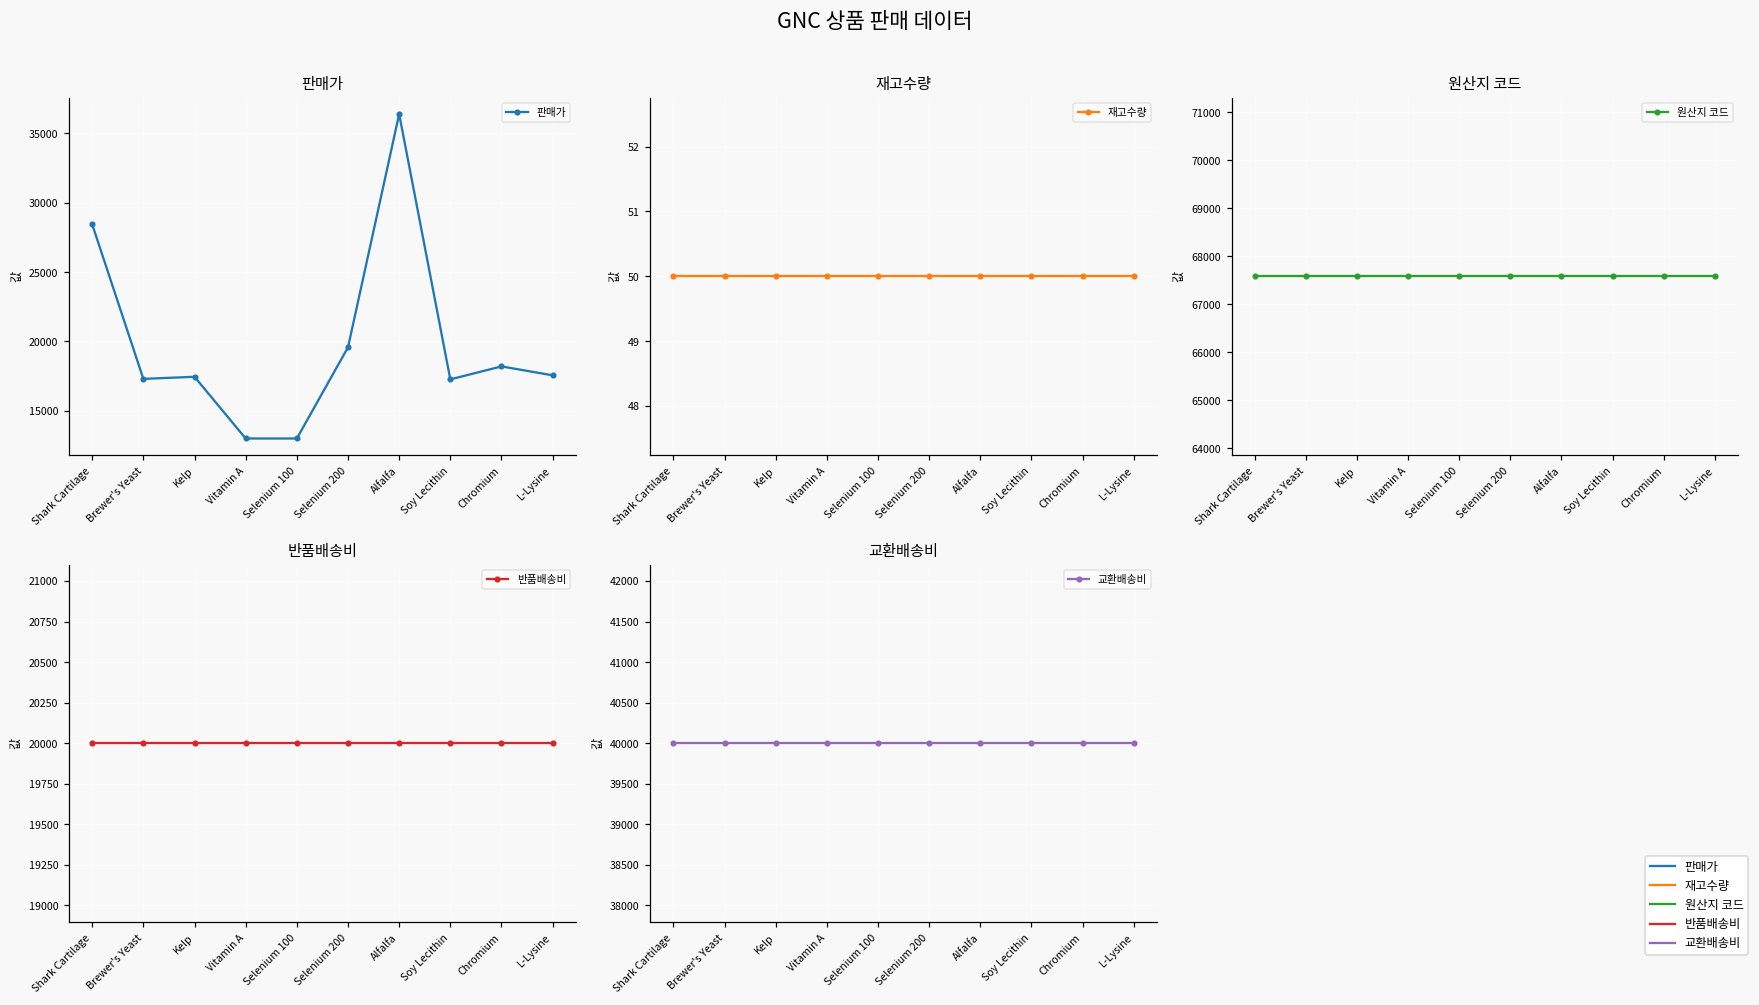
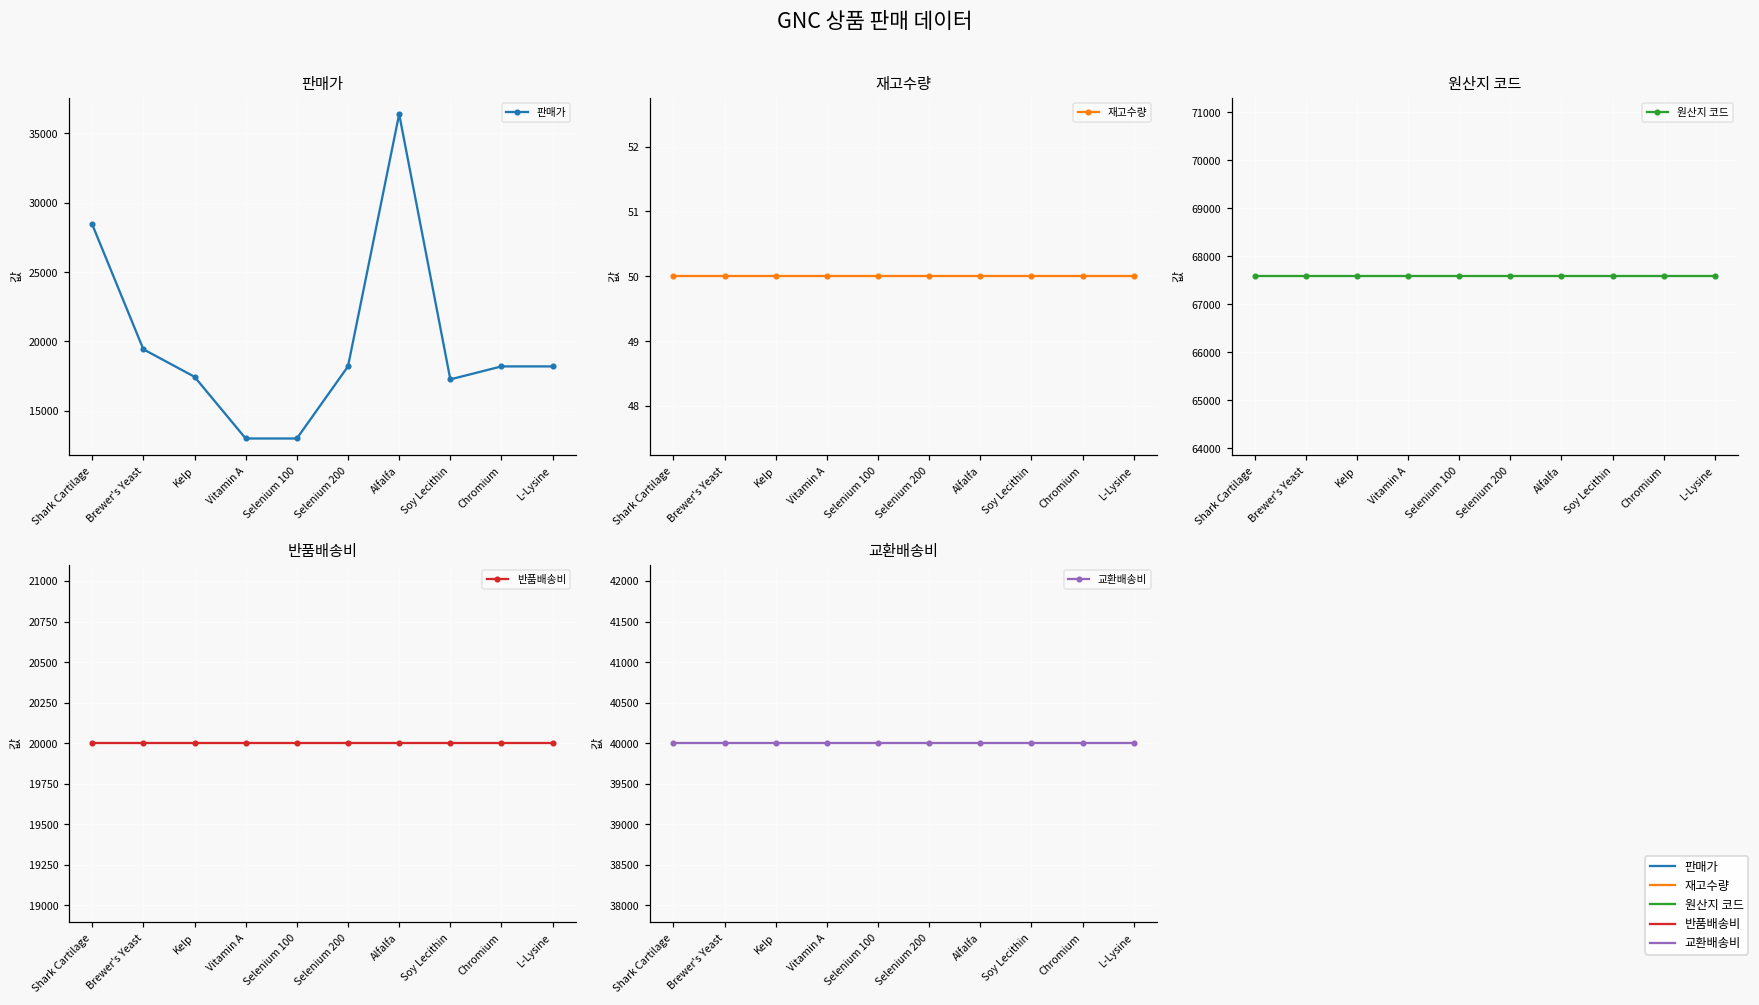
판매가, Brewer's Yeast: 17300 -> 19400
판매가, Selenium 200: 19600 -> 18200
판매가, L-Lysine: 17600 -> 18200
